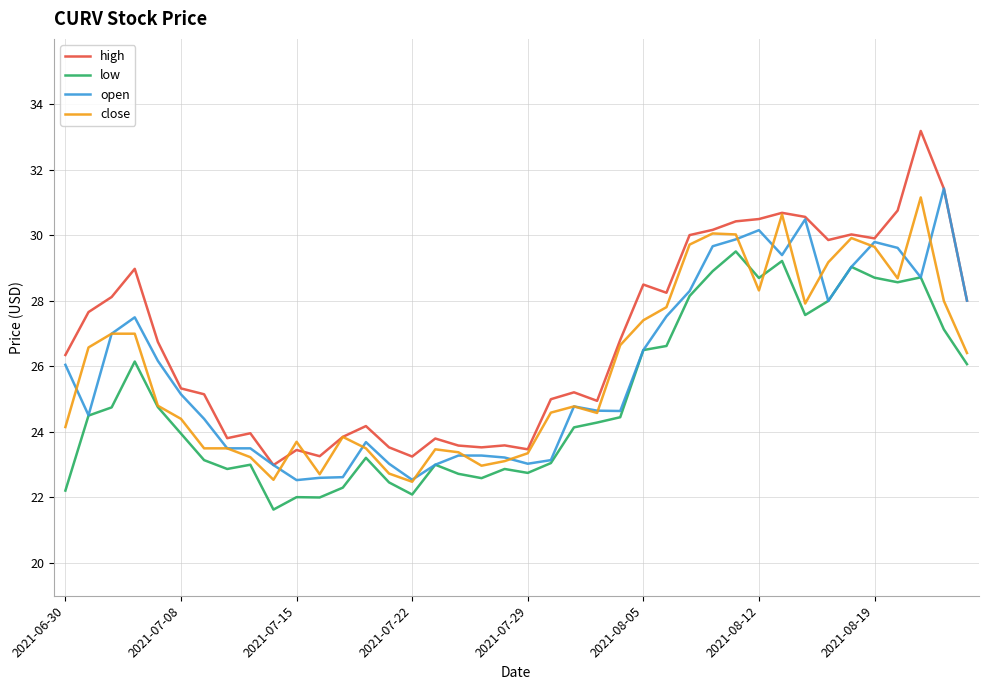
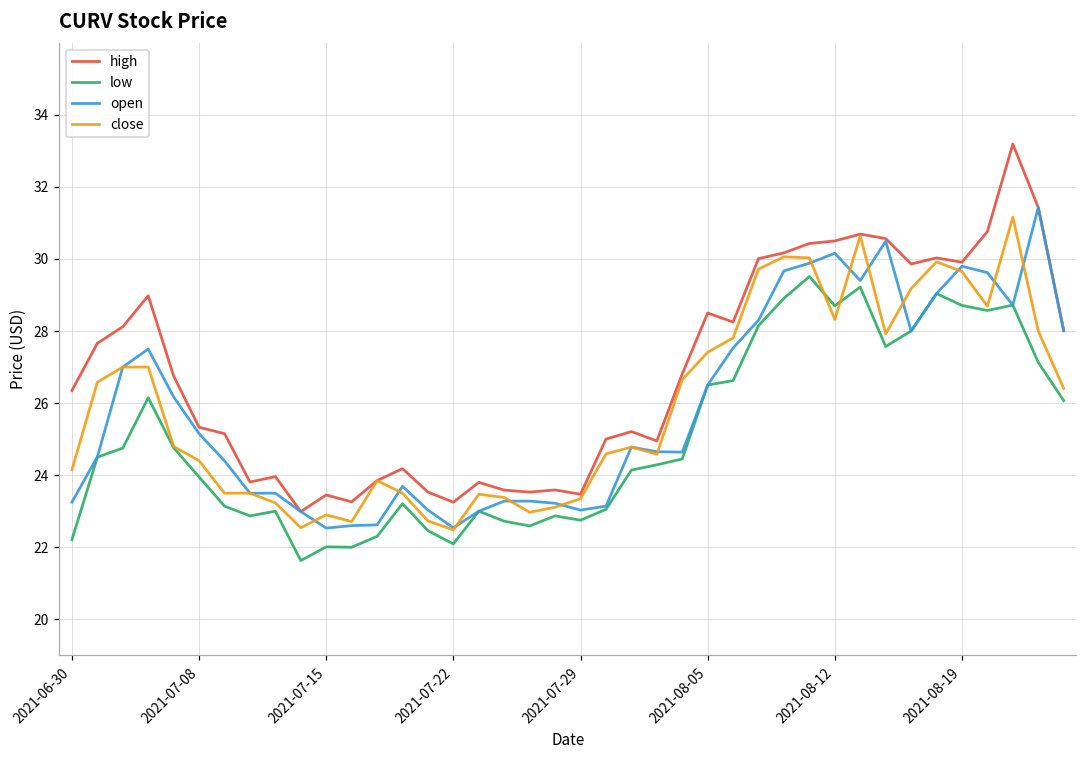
open, 2021-06-30: 26.1 -> 23.3
close, 2021-07-15: 23.7 -> 22.9
